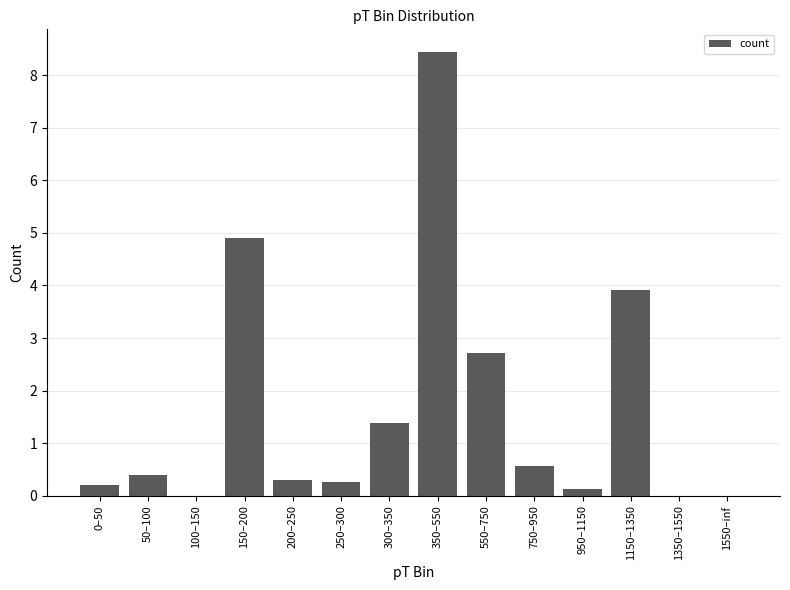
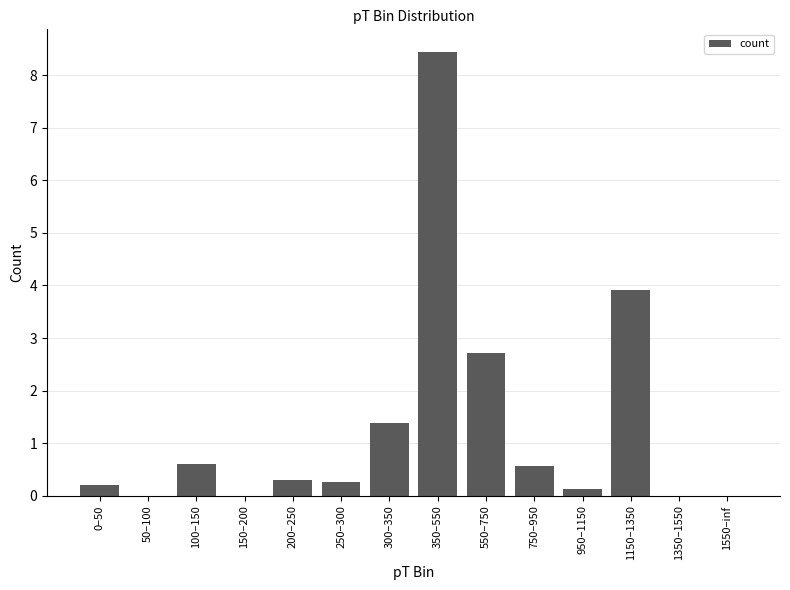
50–100: 0.4 -> 0.0
100–150: 0.0 -> 0.6
150–200: 4.9 -> 0.0
